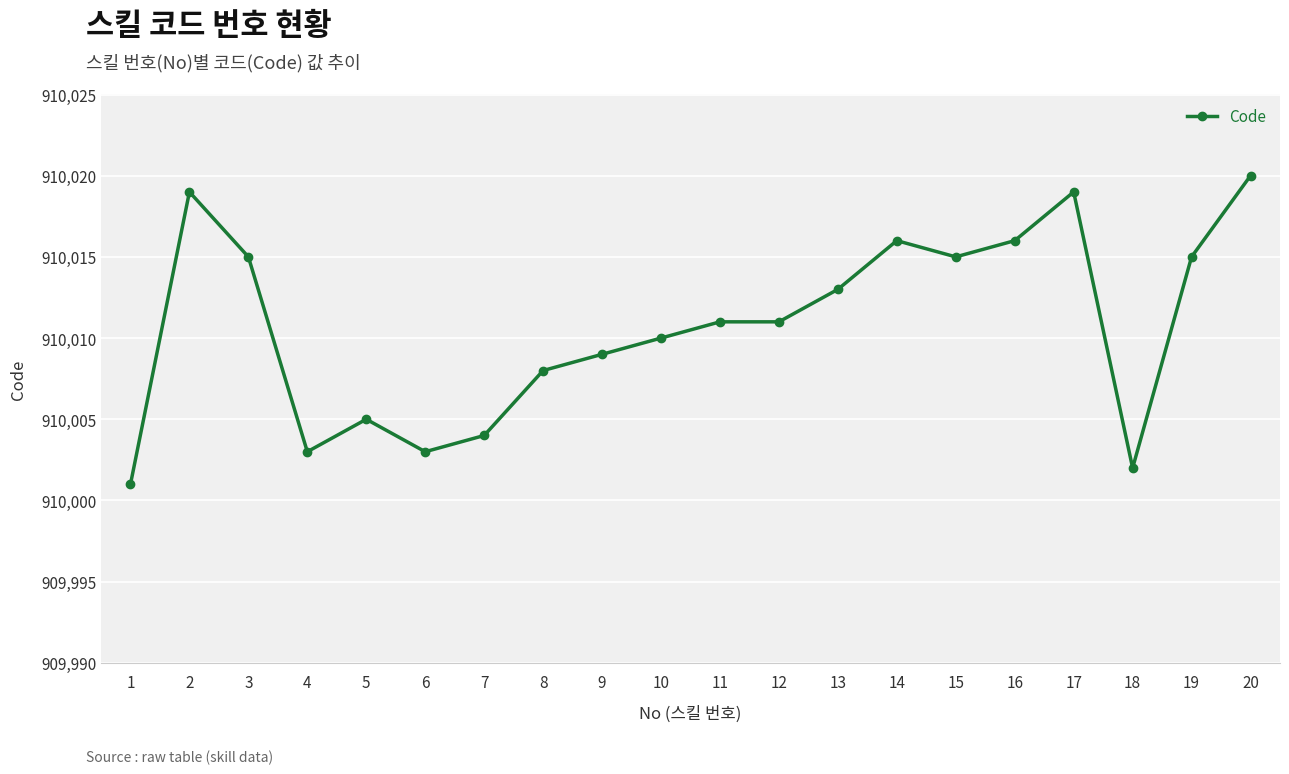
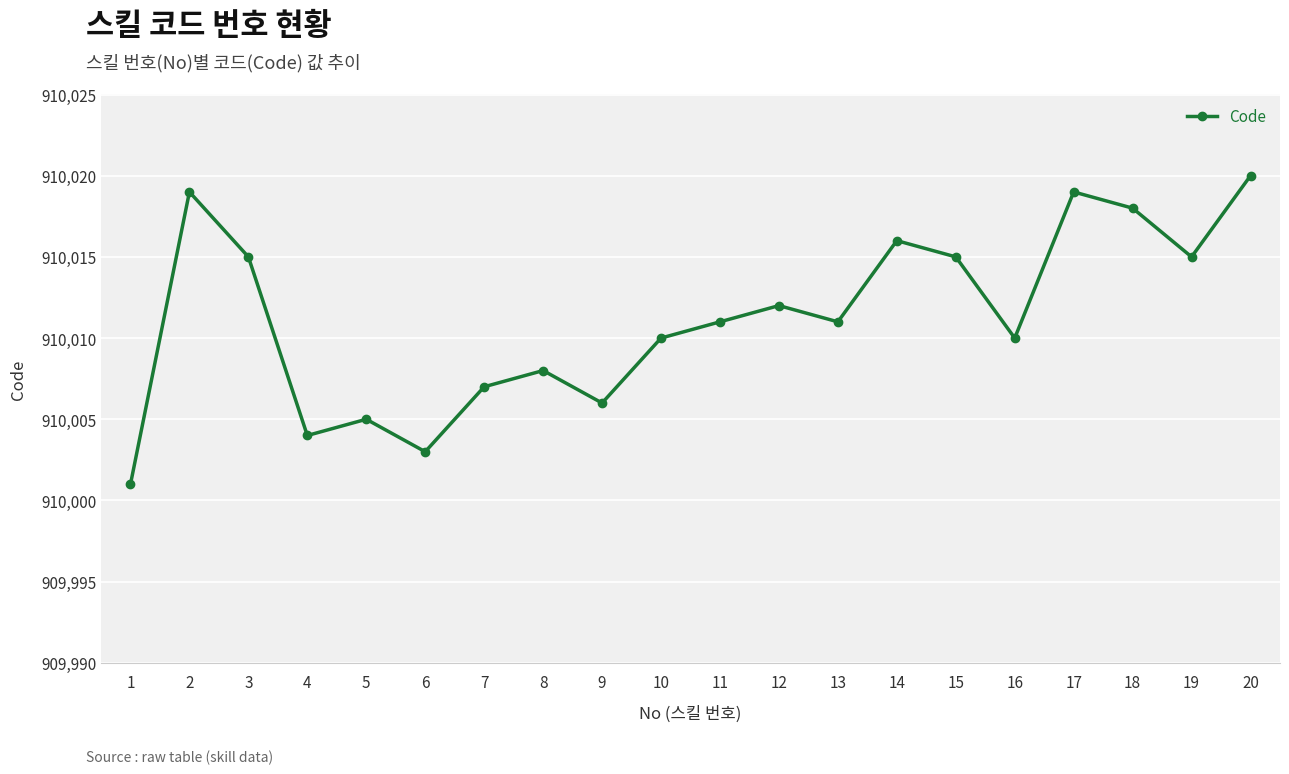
4: 910,003 -> 910,004
7: 910,004 -> 910,007
9: 910,009 -> 910,006
12: 910,011 -> 910,012
13: 910,013 -> 910,011
16: 910,016 -> 910,010
18: 910,002 -> 910,018
